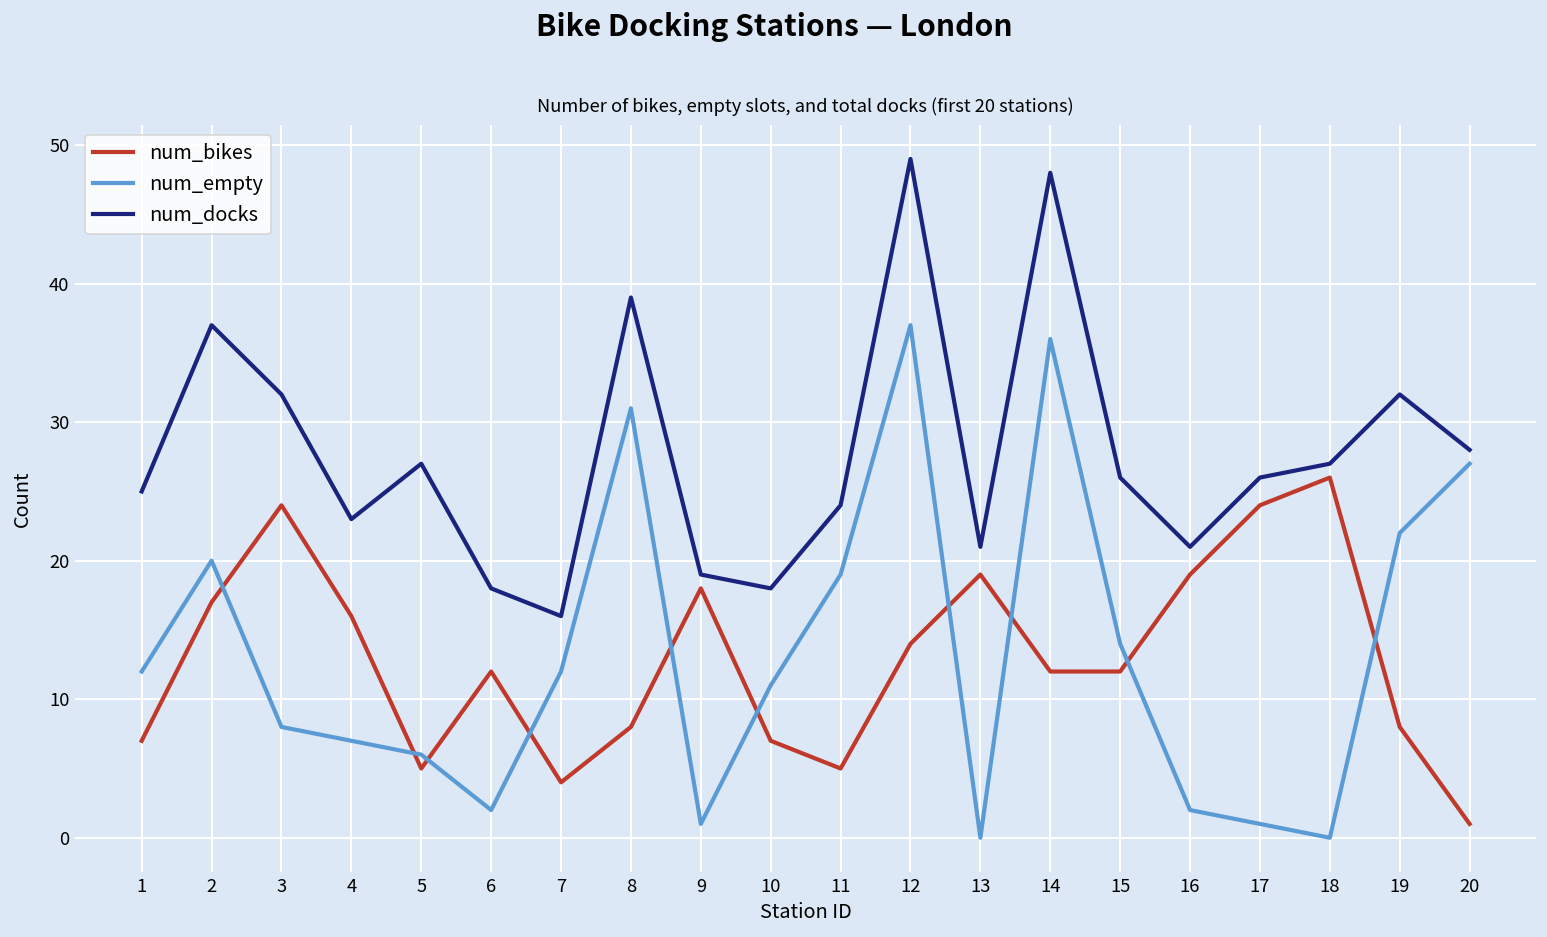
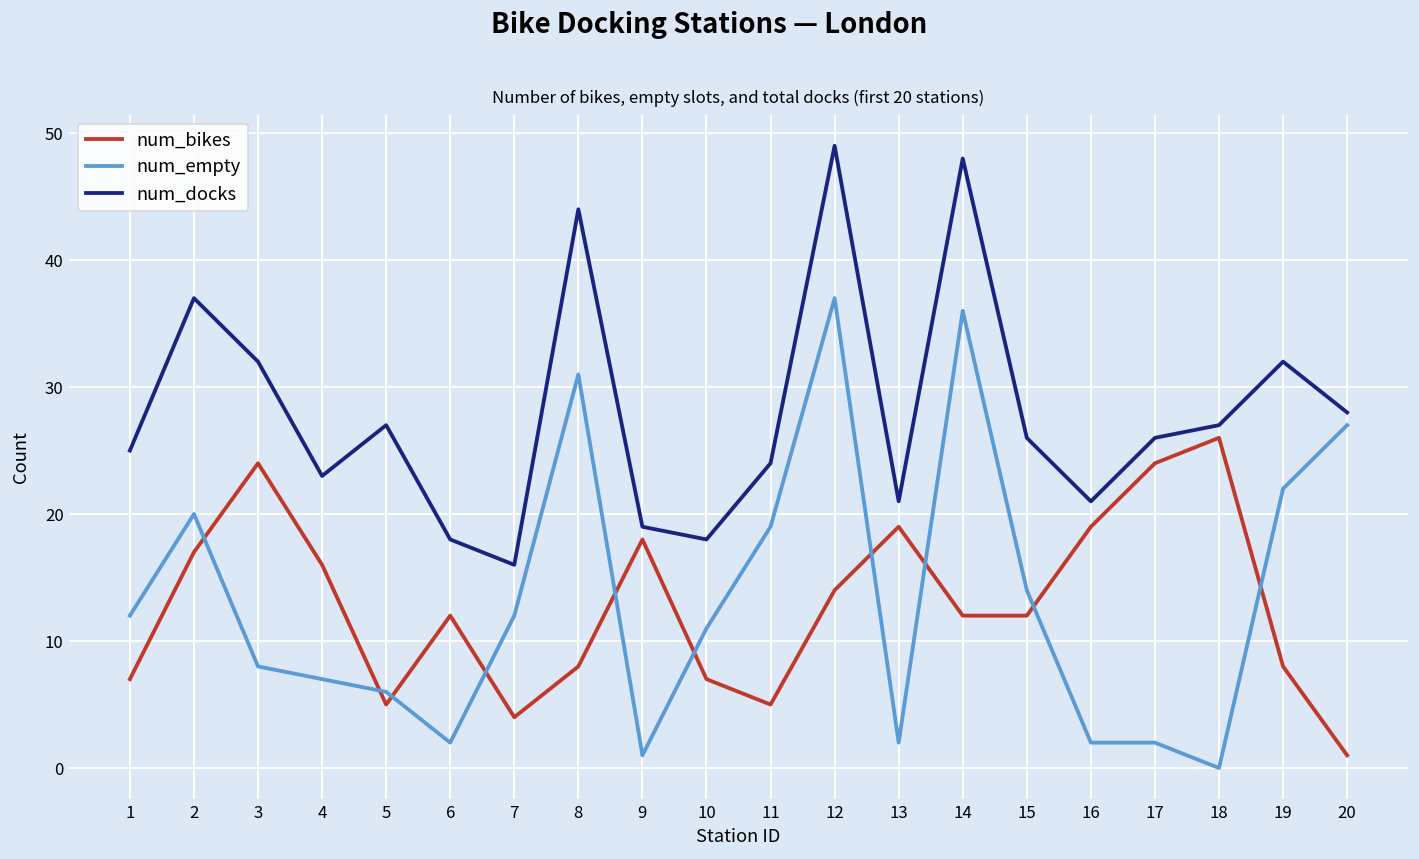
num_docks, 8: 39 -> 44
num_empty, 13: 0 -> 2
num_empty, 17: 1 -> 2
